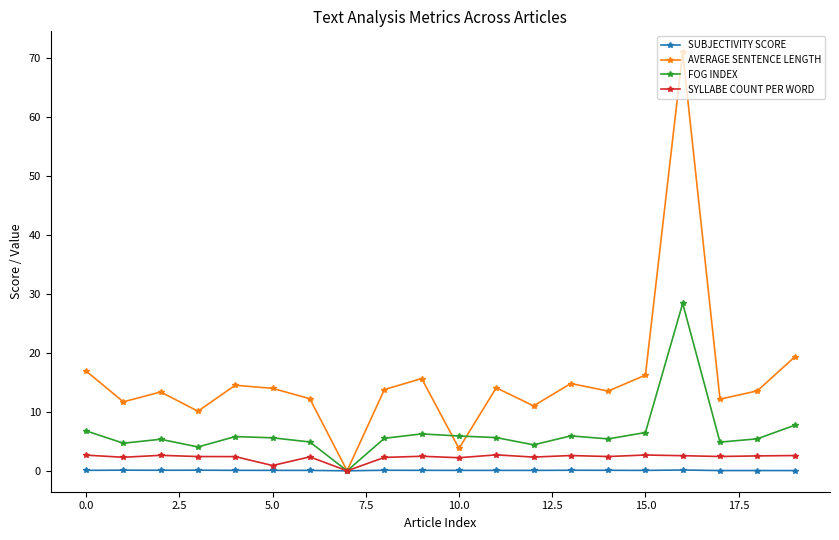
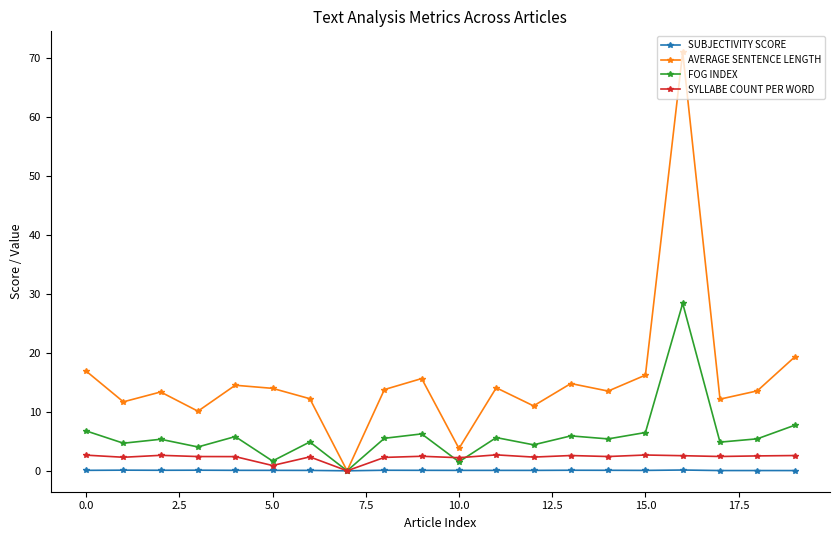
FOG INDEX, 5.0: 6 -> 2
FOG INDEX, 10.0: 6 -> 2
